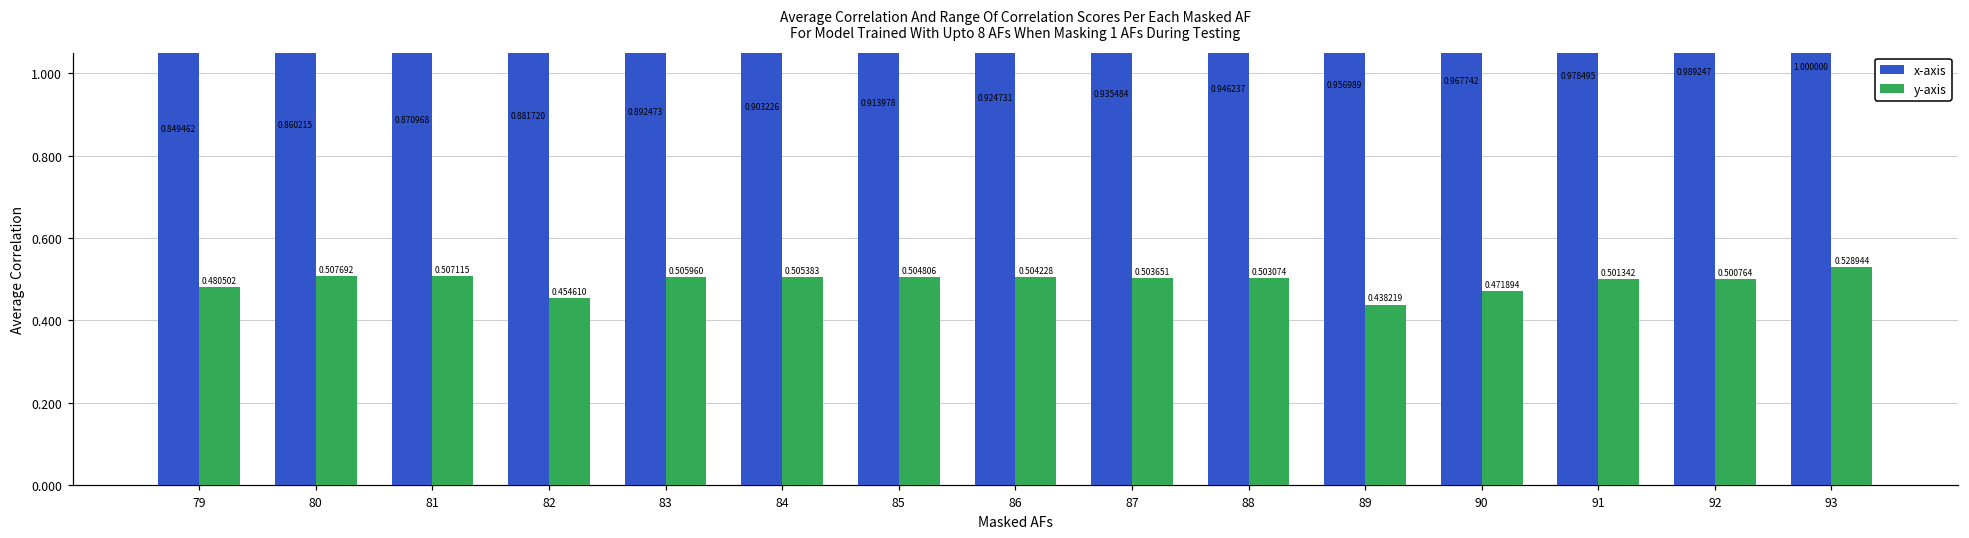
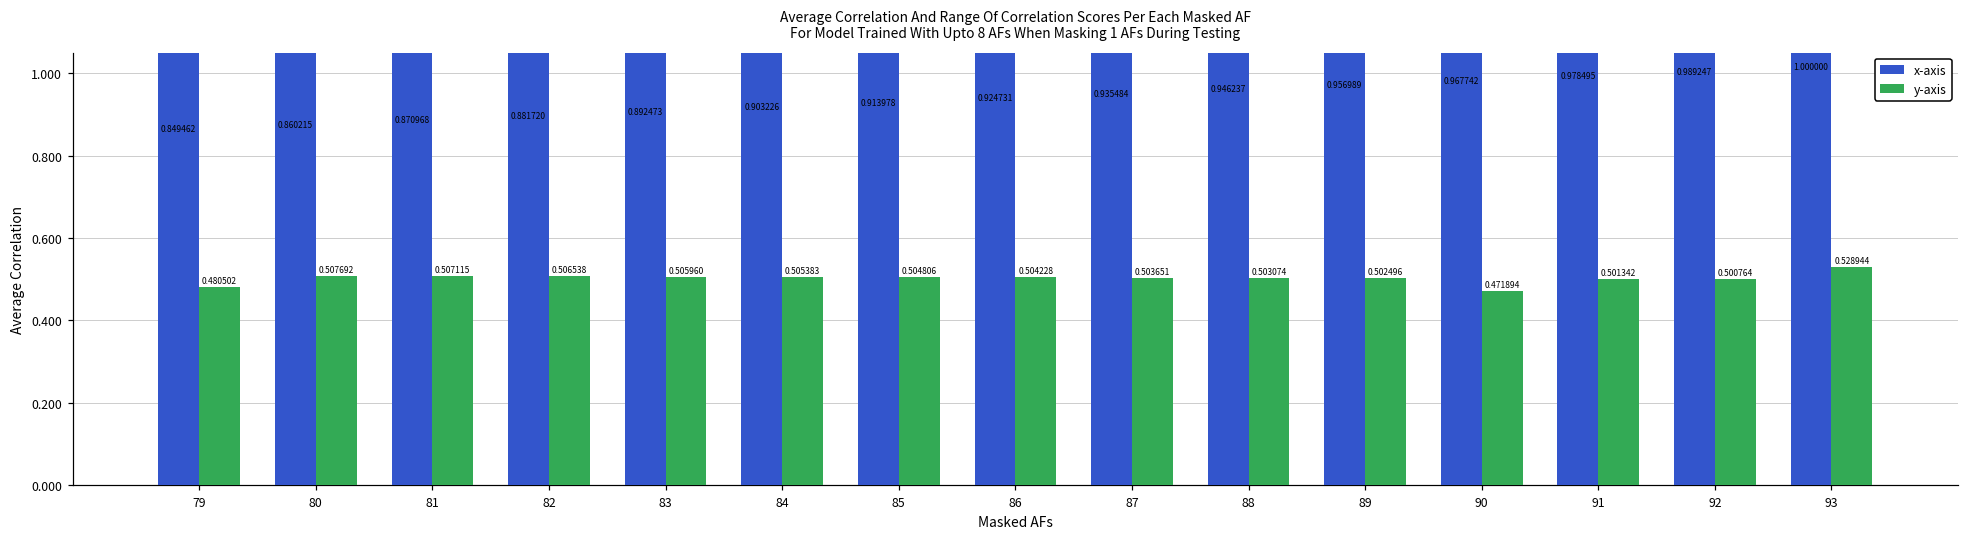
y-axis, 82: 0.454610 -> 0.506538
y-axis, 89: 0.438219 -> 0.502496
